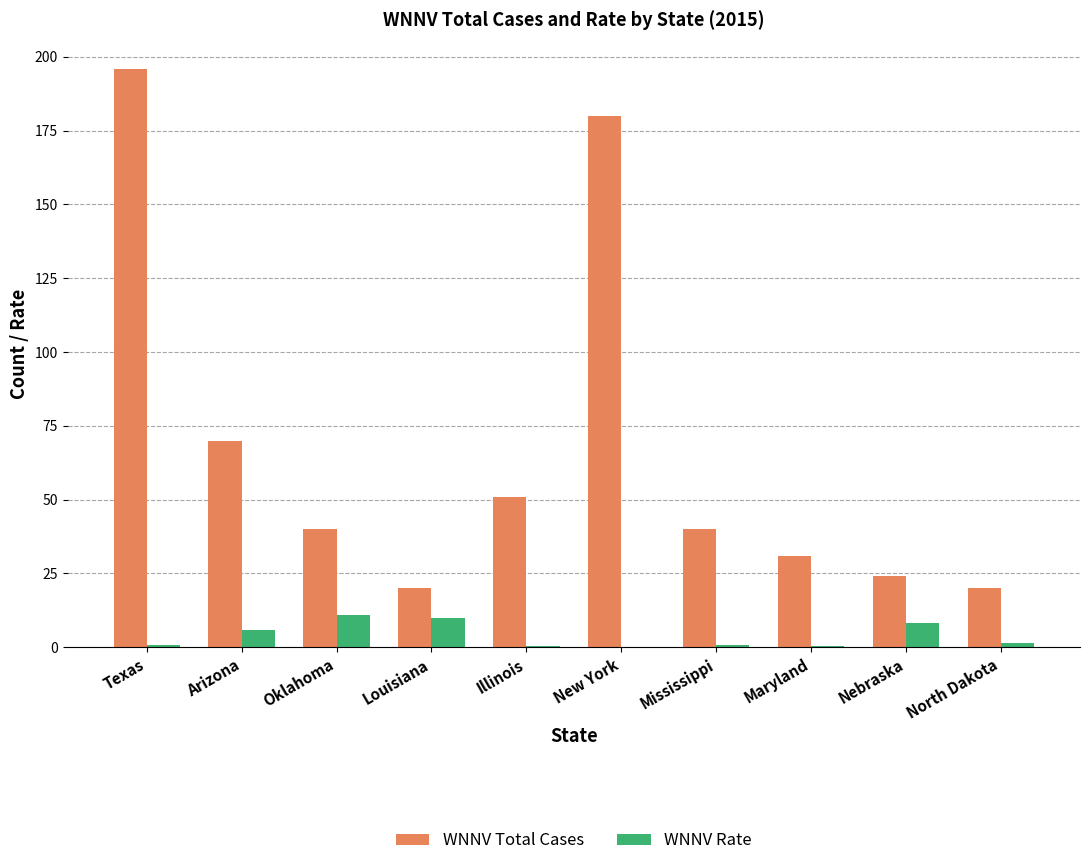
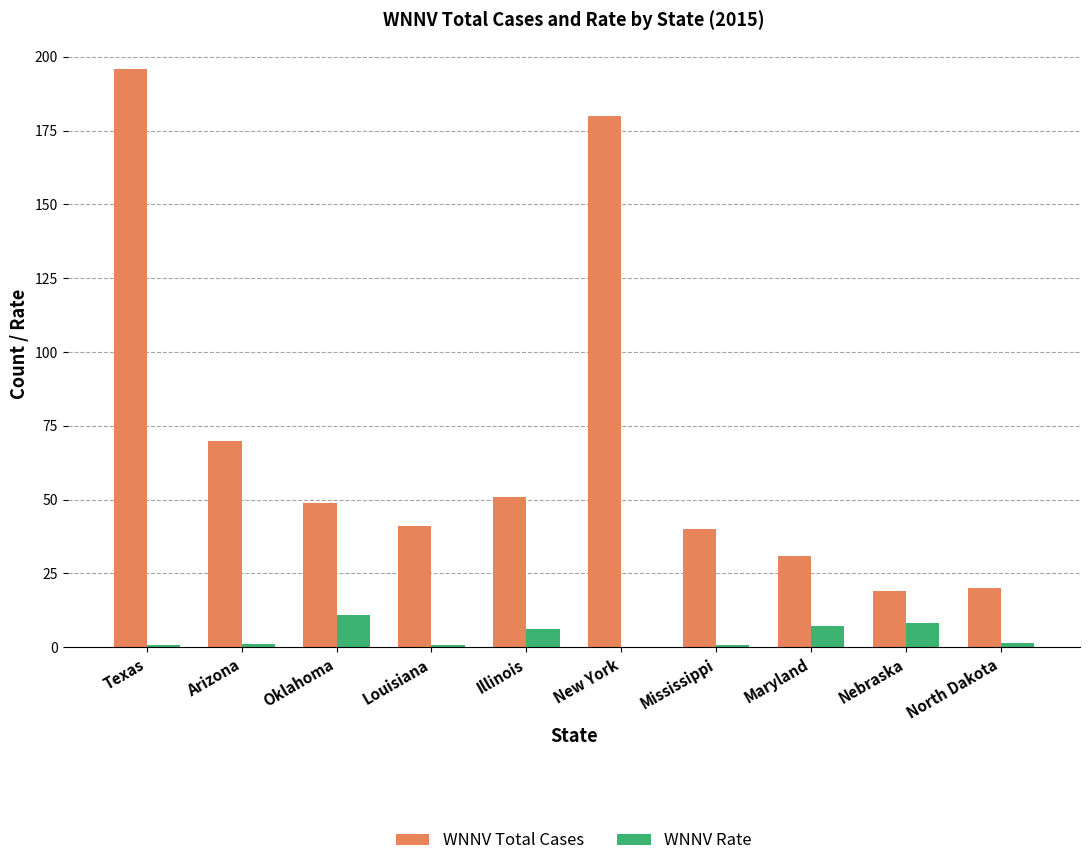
WNNV Rate, Arizona: 6 -> 1
WNNV Total Cases, Oklahoma: 40 -> 49
WNNV Total Cases, Louisiana: 20 -> 41
WNNV Rate, Louisiana: 10 -> 1
WNNV Rate, Illinois: 0 -> 6
WNNV Rate, Maryland: 1 -> 7
WNNV Total Cases, Nebraska: 24 -> 19
